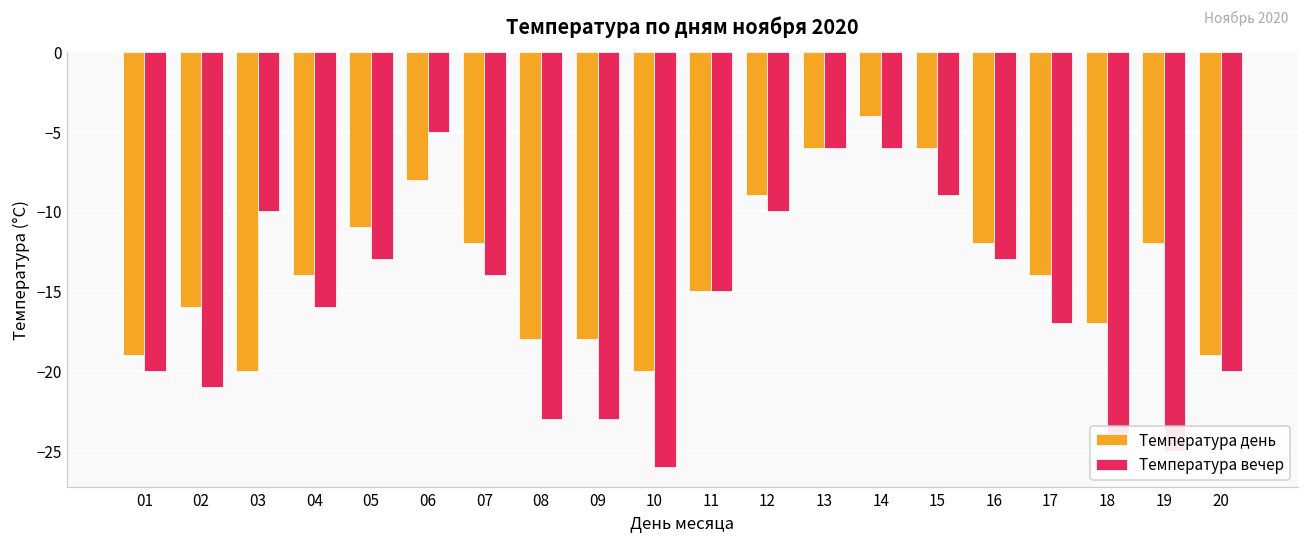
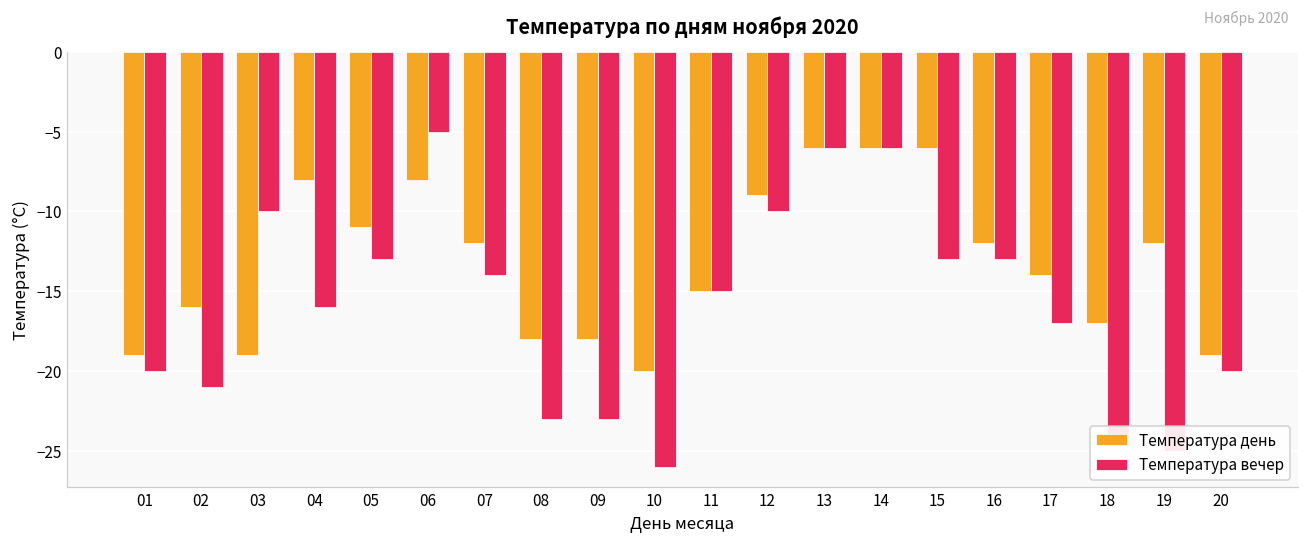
Температура день, 03: -20 -> -19
Температура день, 04: -14 -> -8
Температура день, 14: -4 -> -6
Температура вечер, 15: -9 -> -13
